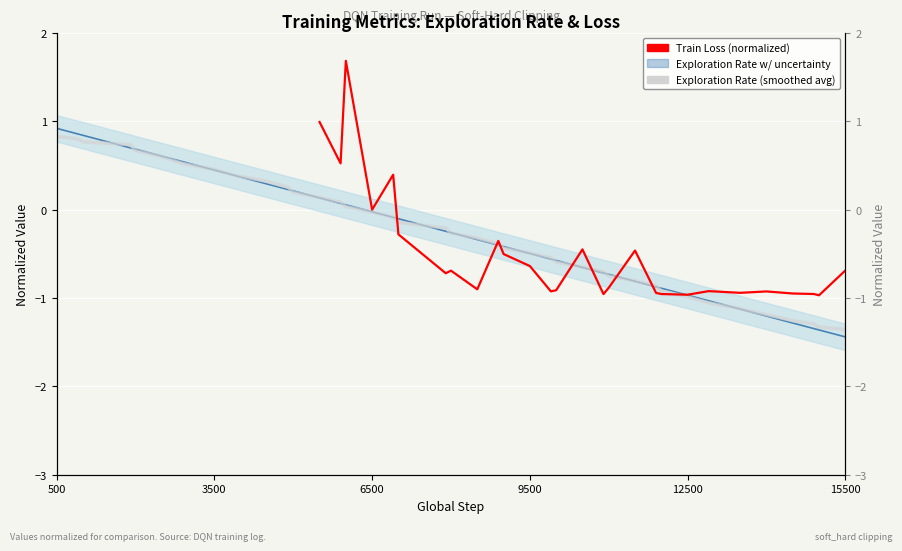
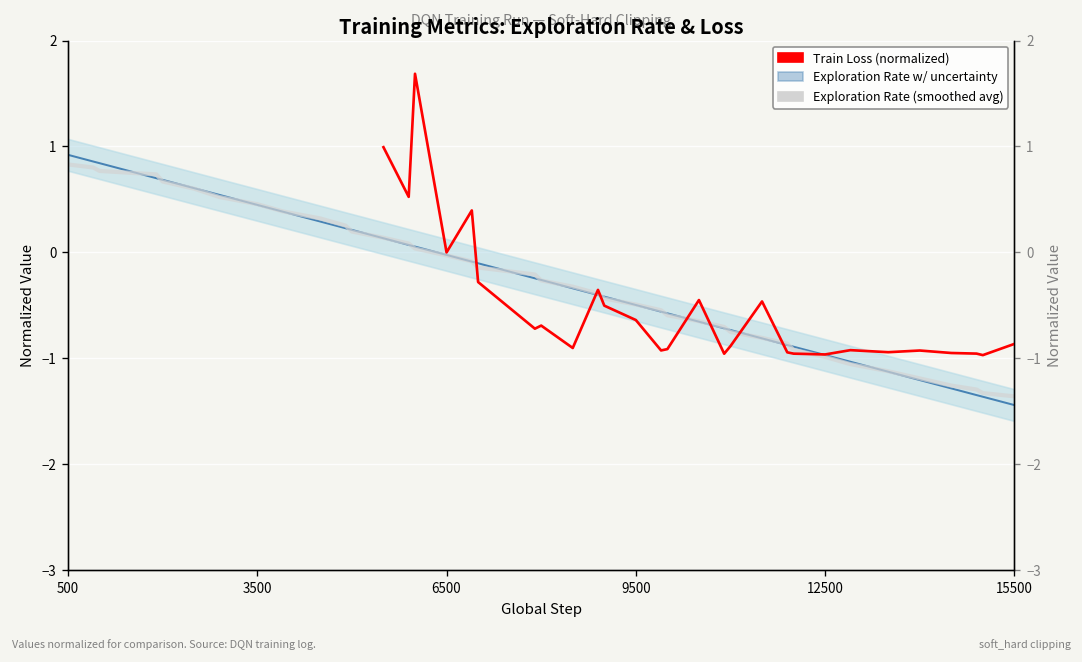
Train Loss (normalized), 15500: -0.7 -> -0.9
